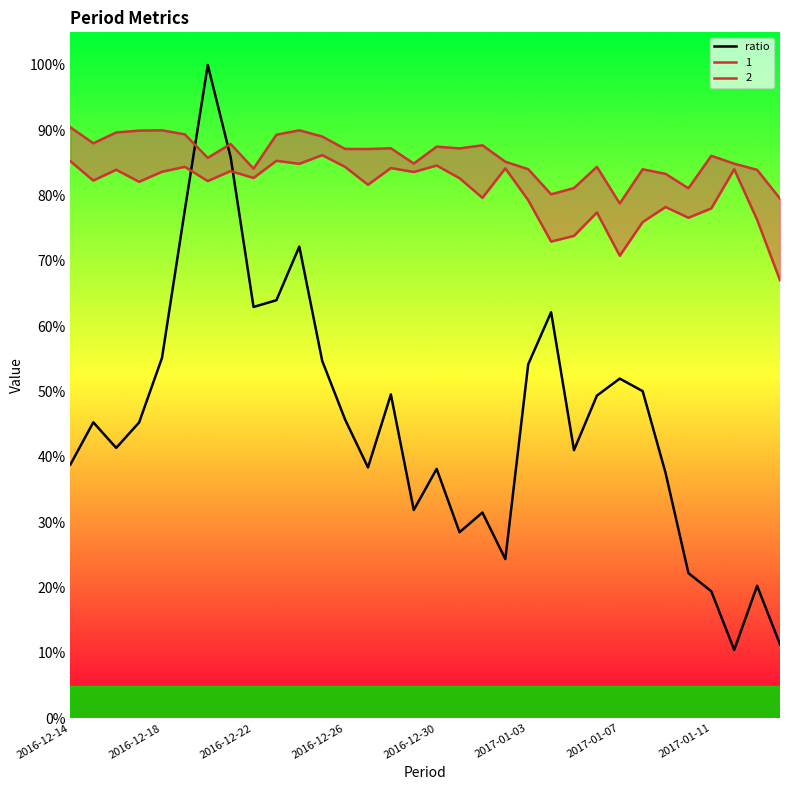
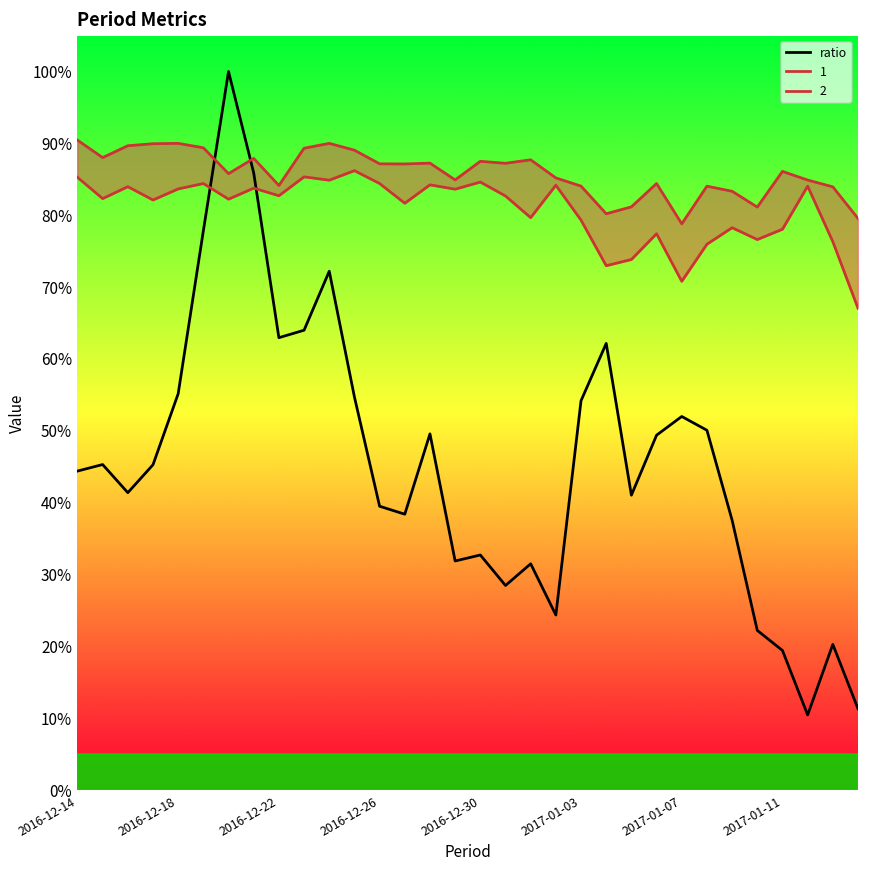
ratio, 2016-12-14: 39% -> 44%
ratio, 2016-12-26: 46% -> 39%
ratio, 2016-12-30: 38% -> 33%
